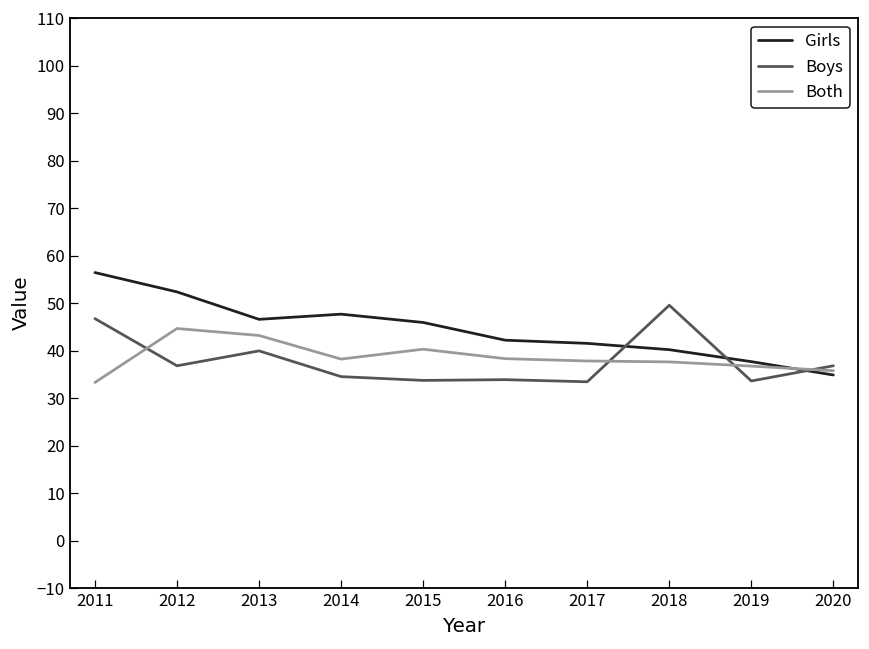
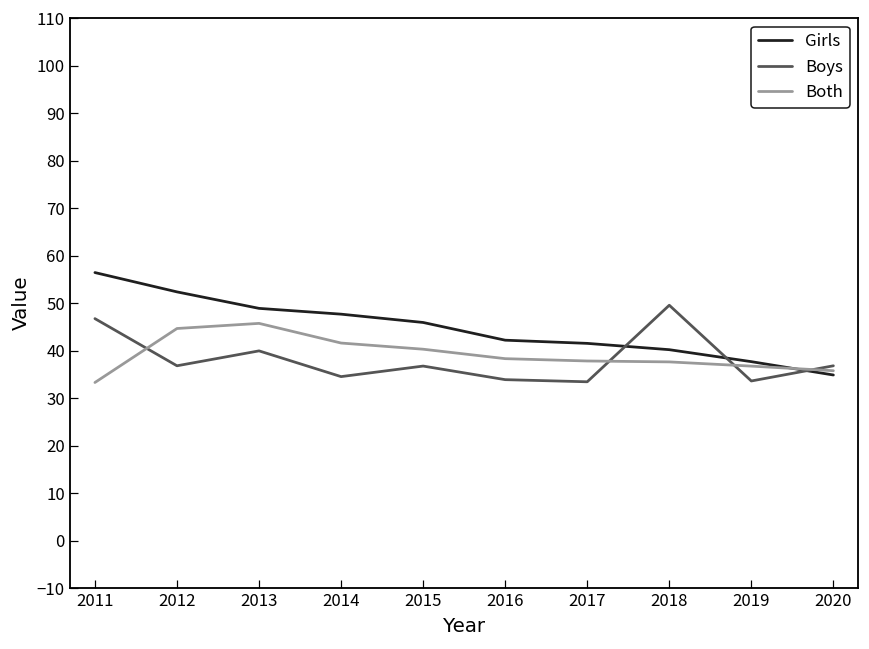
Girls, 2013: 47 -> 49
Both, 2013: 43 -> 46
Both, 2014: 38 -> 42
Boys, 2015: 34 -> 37
